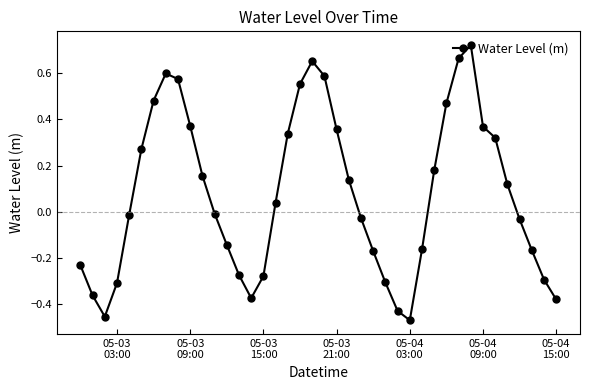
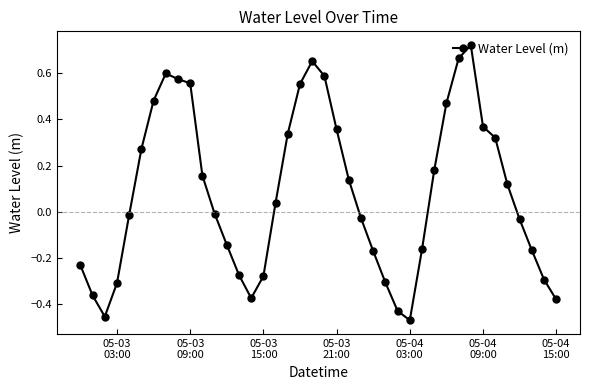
05-03 09:00: 0.37 -> 0.56
